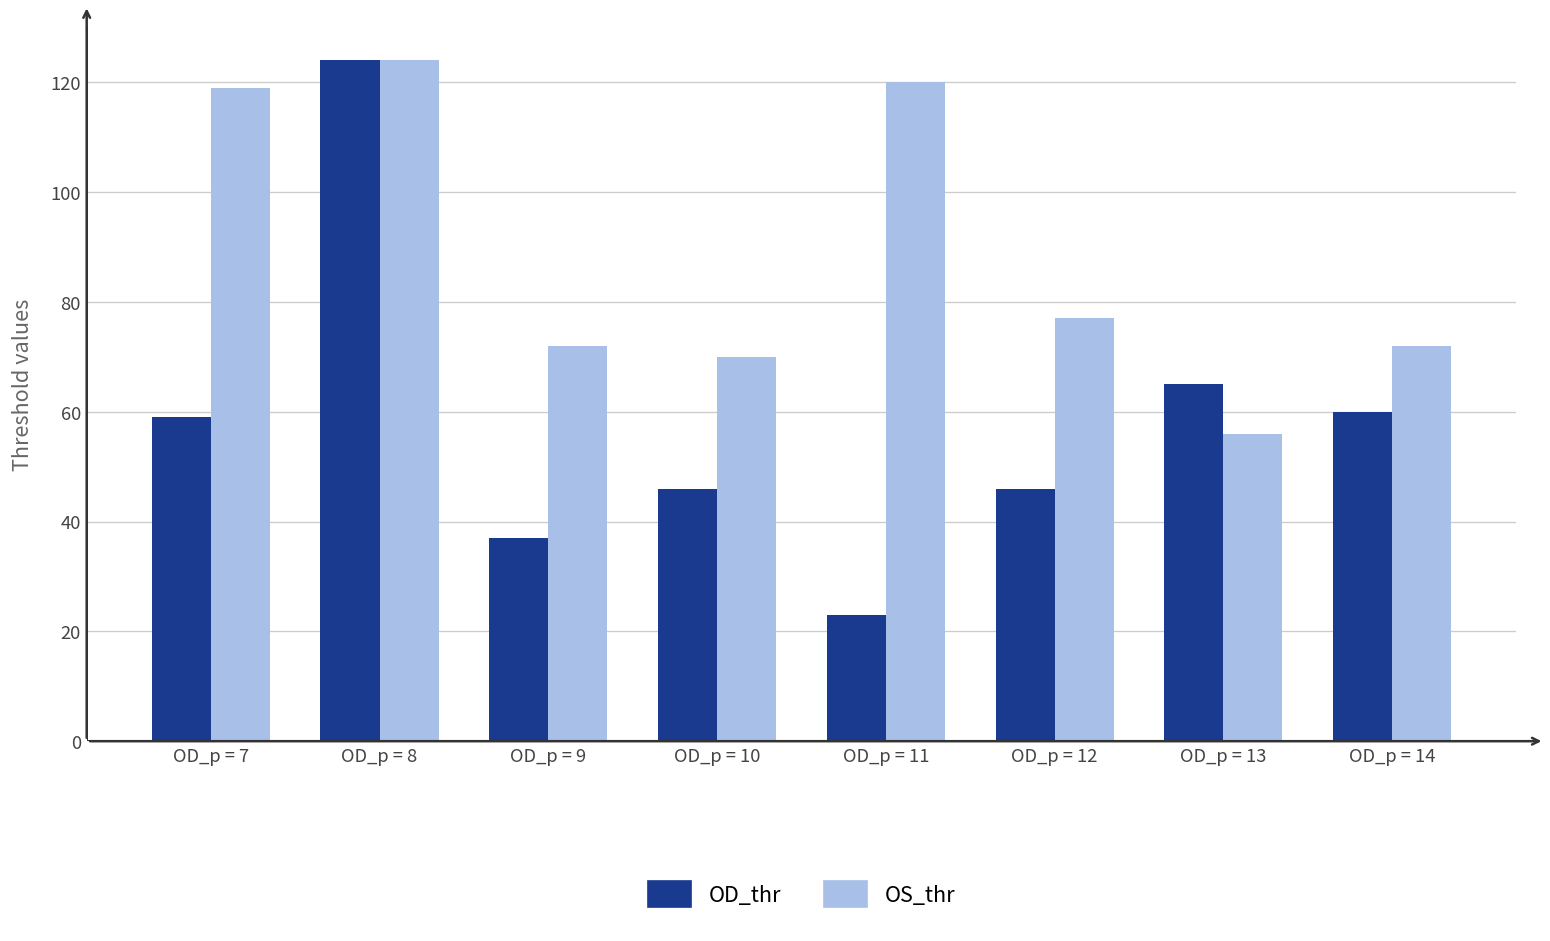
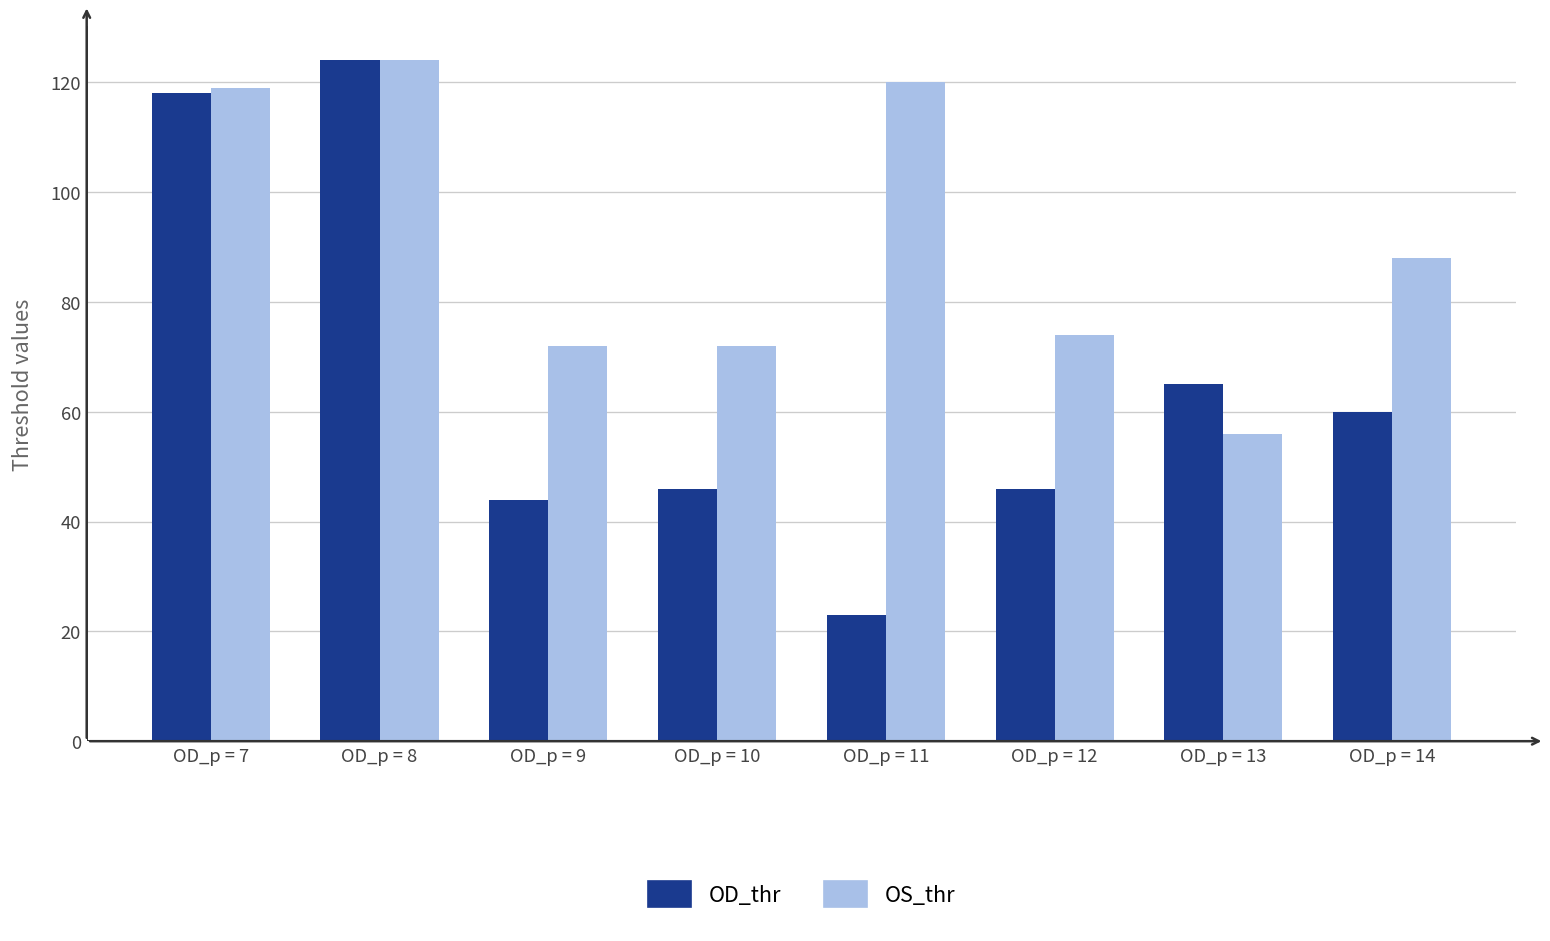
OD_thr, OD_p = 7: 59 -> 118
OD_thr, OD_p = 9: 37 -> 44
OS_thr, OD_p = 10: 70 -> 72
OS_thr, OD_p = 12: 77 -> 74
OS_thr, OD_p = 14: 72 -> 88
